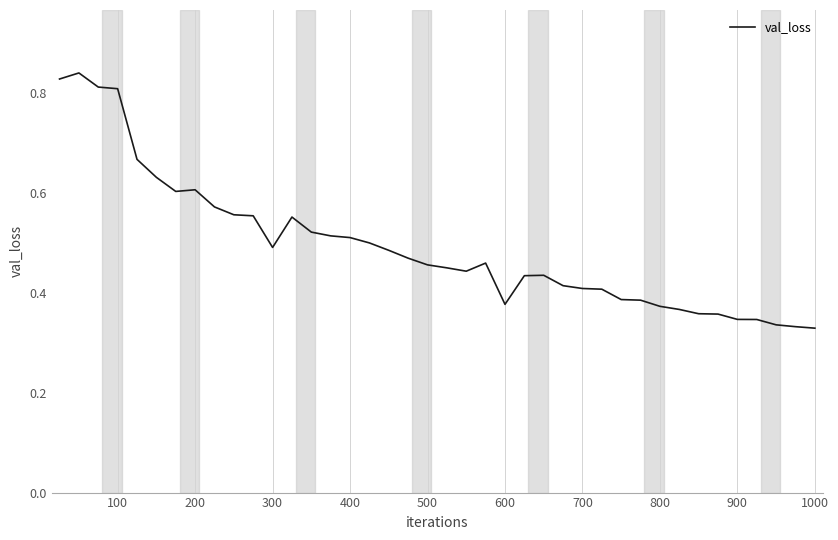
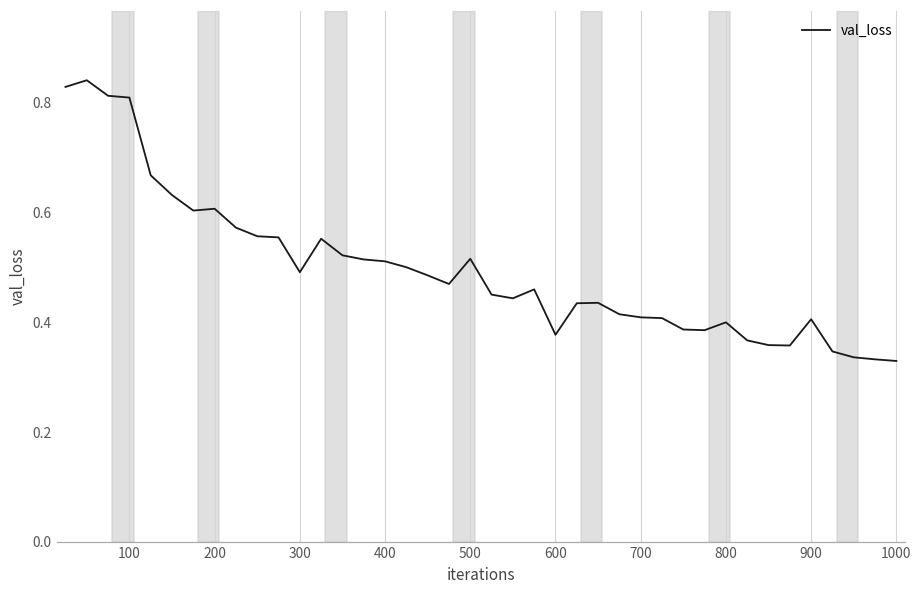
500: 0.46 -> 0.52
800: 0.37 -> 0.40
900: 0.35 -> 0.41
